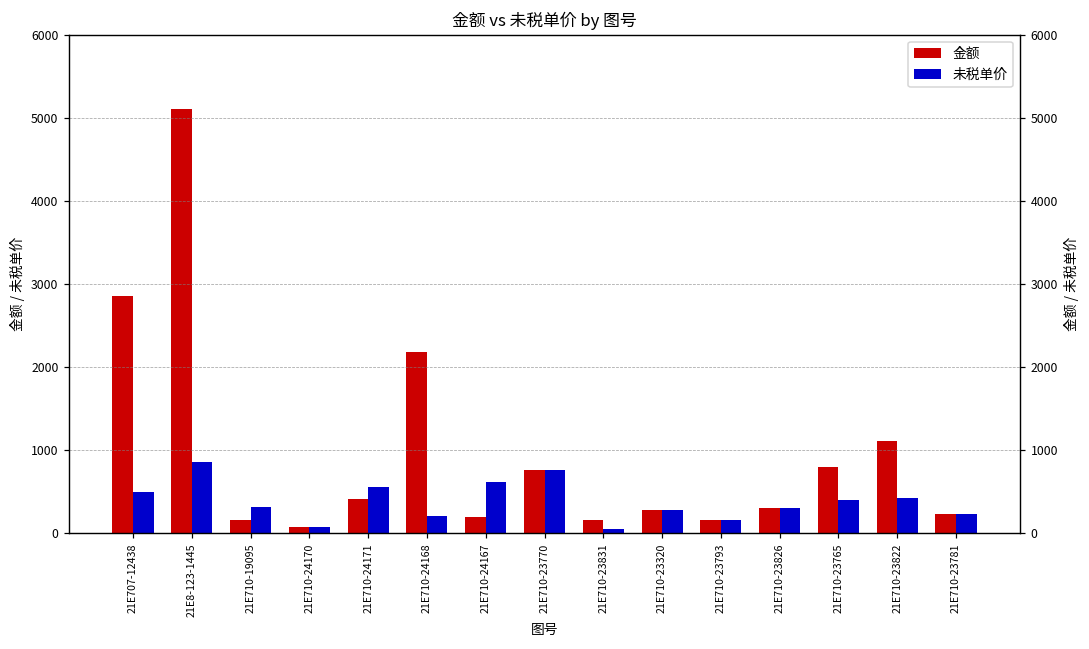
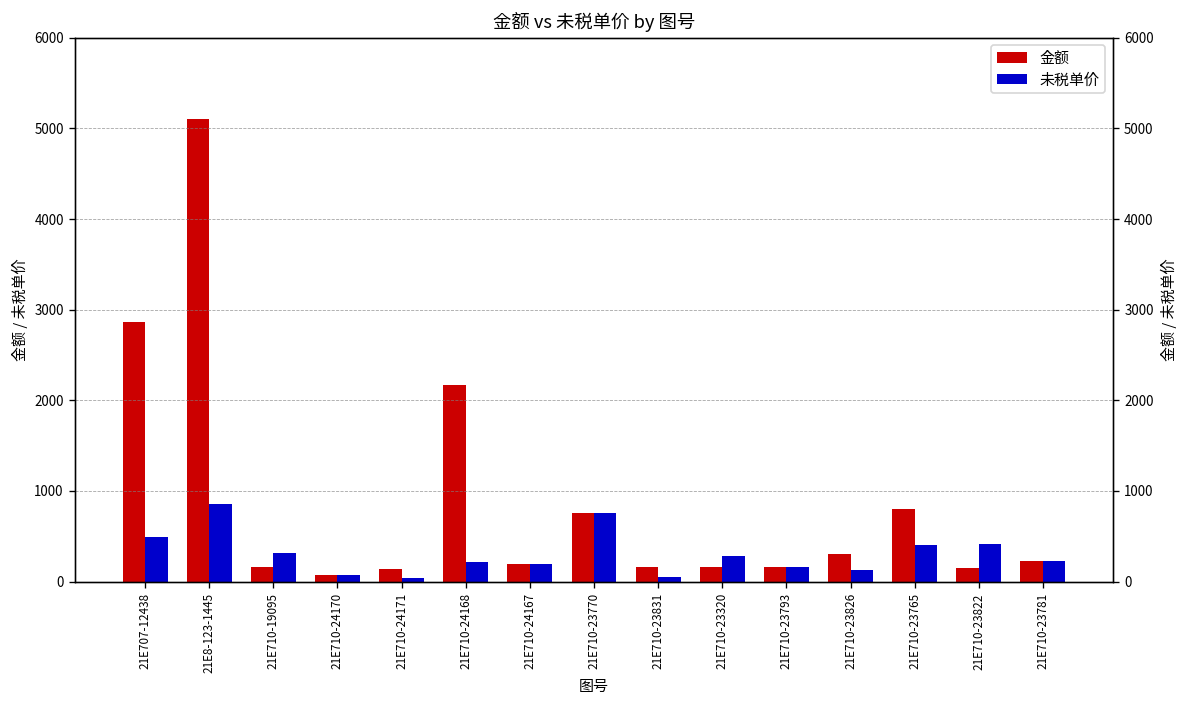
金额, 21E710-24171: 400 -> 100
未税单价, 21E710-24171: 600 -> 0
未税单价, 21E710-24167: 600 -> 200
金额, 21E710-23320: 300 -> 200
未税单价, 21E710-23826: 300 -> 100
金额, 21E710-23822: 1100 -> 200
